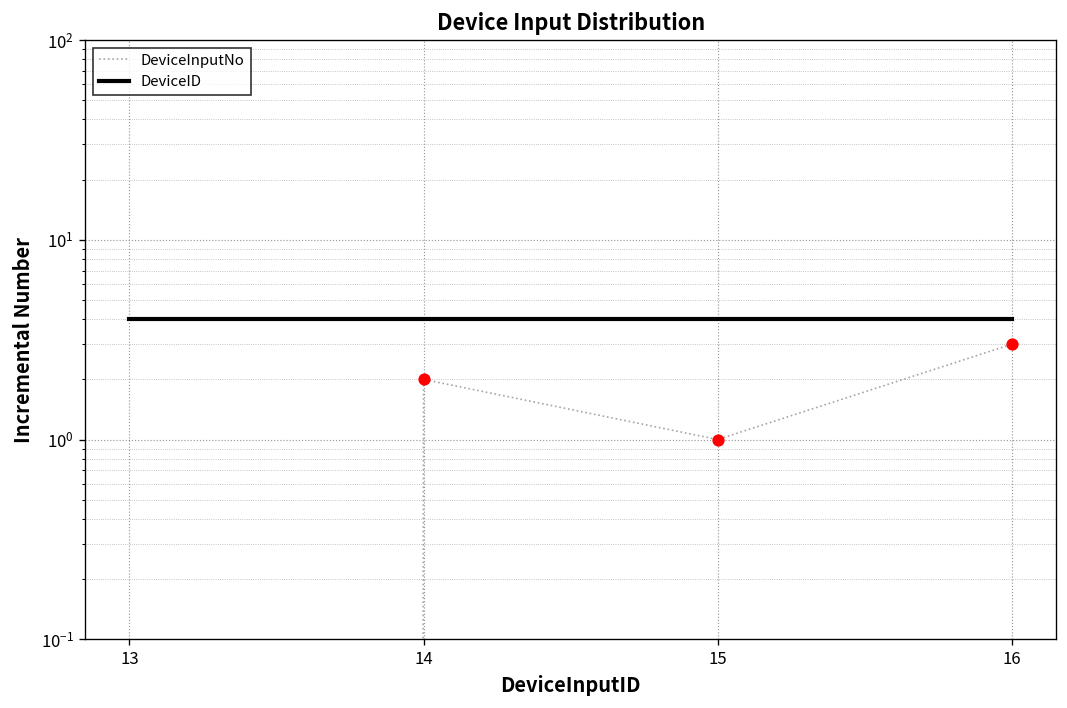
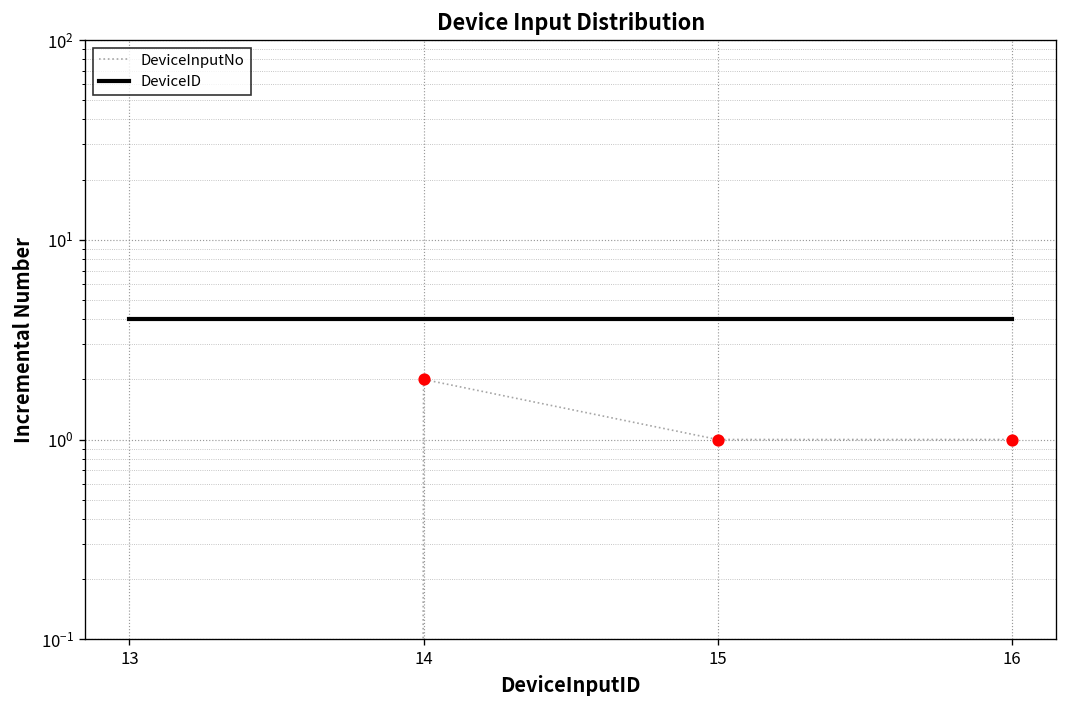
DeviceInputNo, 16: 3 -> 1
